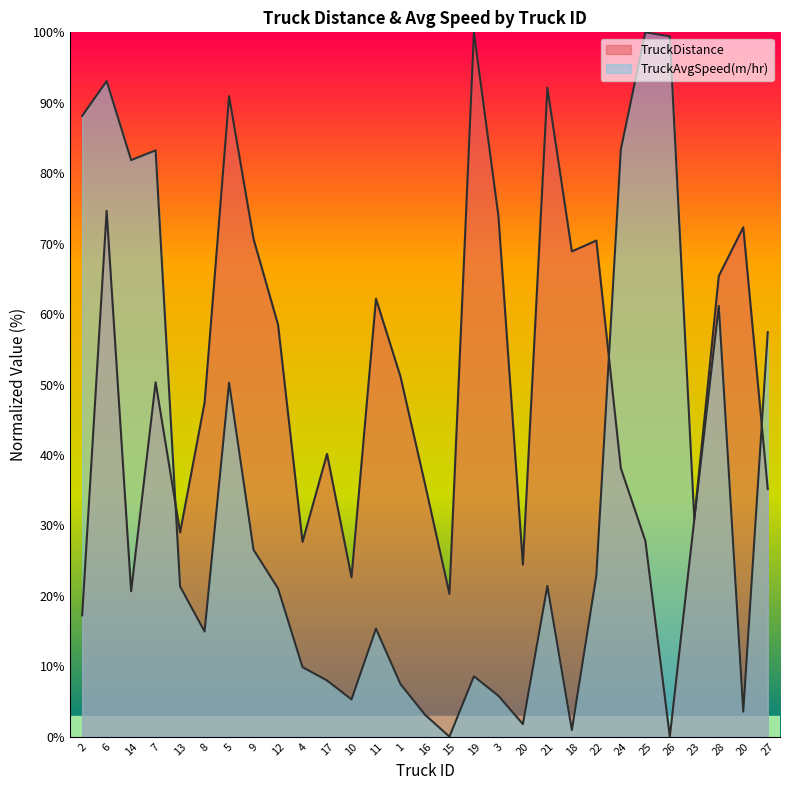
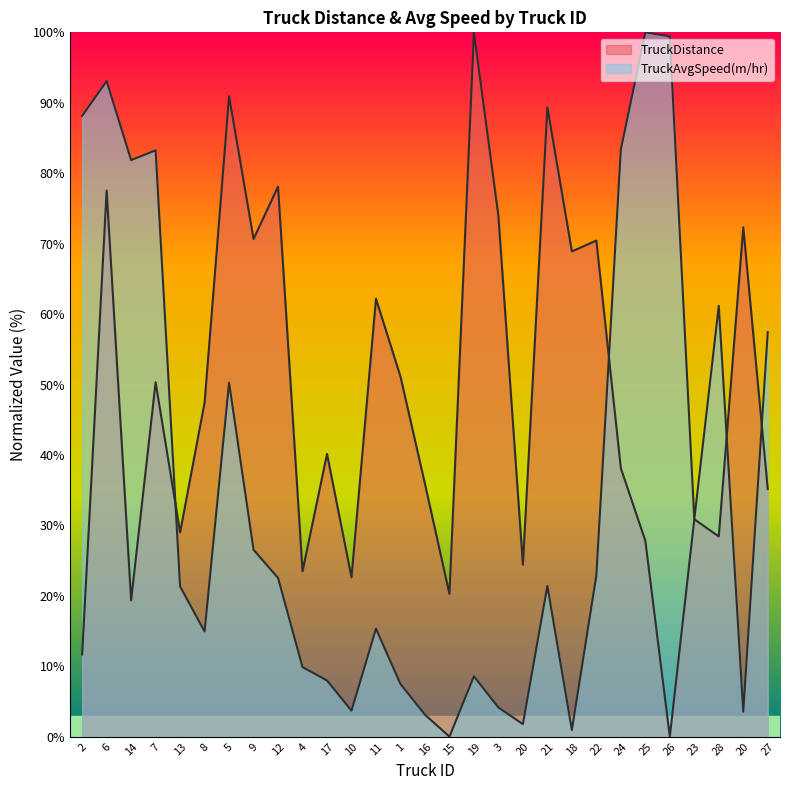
TruckDistance, 2: 17% -> 12%
TruckDistance, 6: 75% -> 78%
TruckDistance, 14: 21% -> 19%
TruckDistance, 12: 58% -> 78%
TruckAvgSpeed(m/hr), 12: 21% -> 23%
TruckDistance, 4: 28% -> 23%
TruckAvgSpeed(m/hr), 10: 5% -> 4%
TruckAvgSpeed(m/hr), 3: 6% -> 4%
TruckDistance, 21: 92% -> 89%
TruckDistance, 28: 65% -> 28%
